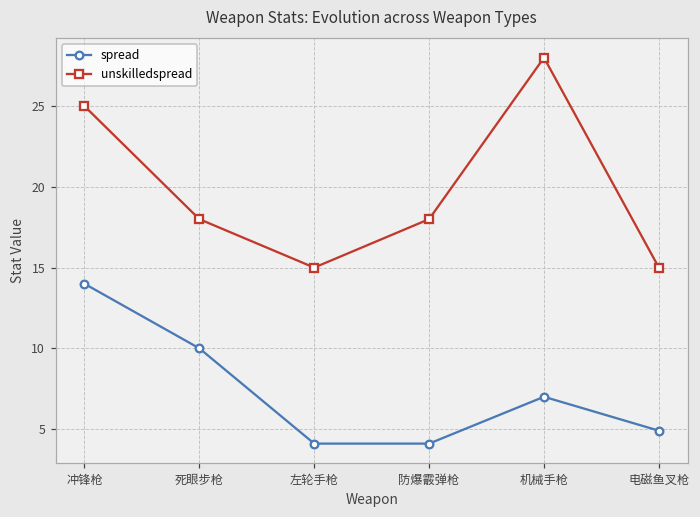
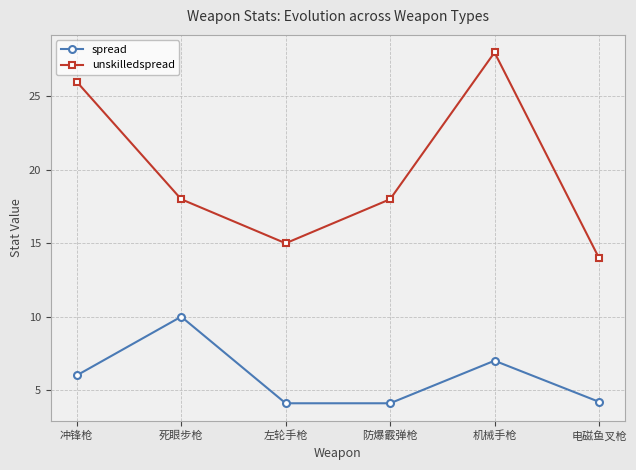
spread, 冲锋枪: 14 -> 6
unskilledspread, 冲锋枪: 25 -> 26
spread, 电磁鱼叉枪: 4.9 -> 4.2
unskilledspread, 电磁鱼叉枪: 15 -> 14
